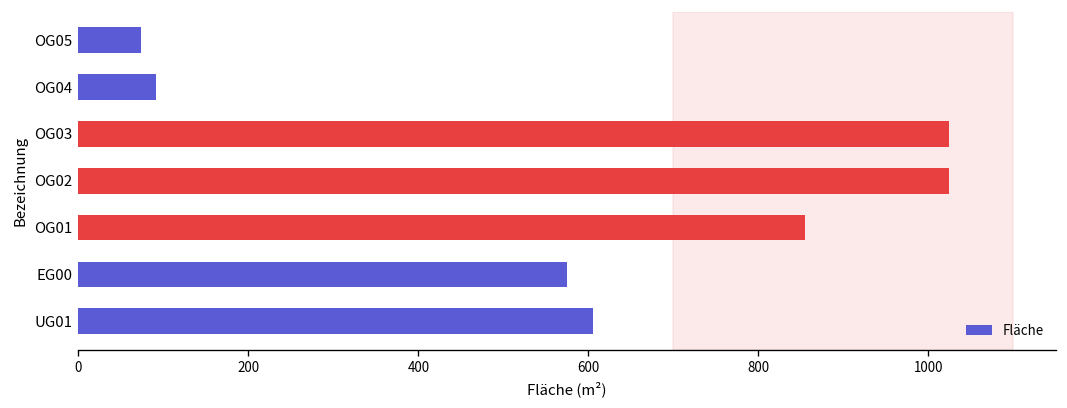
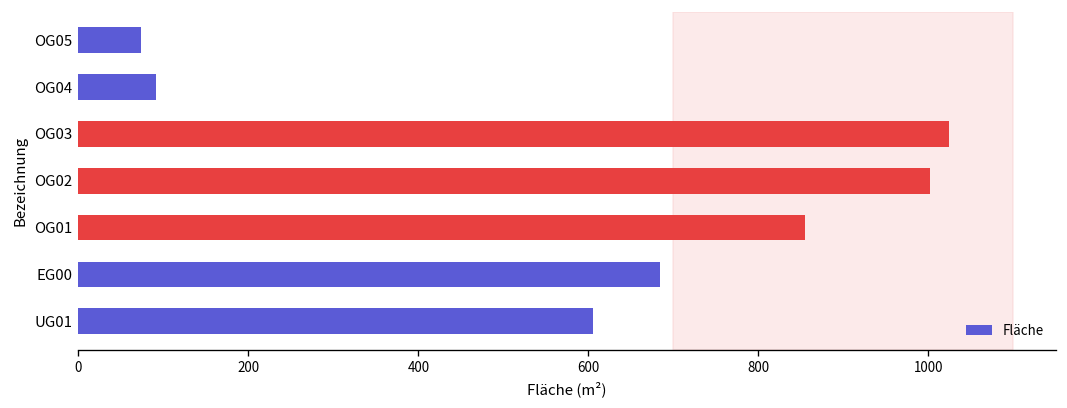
OG02: 1020 -> 1000
EG00: 580 -> 680
